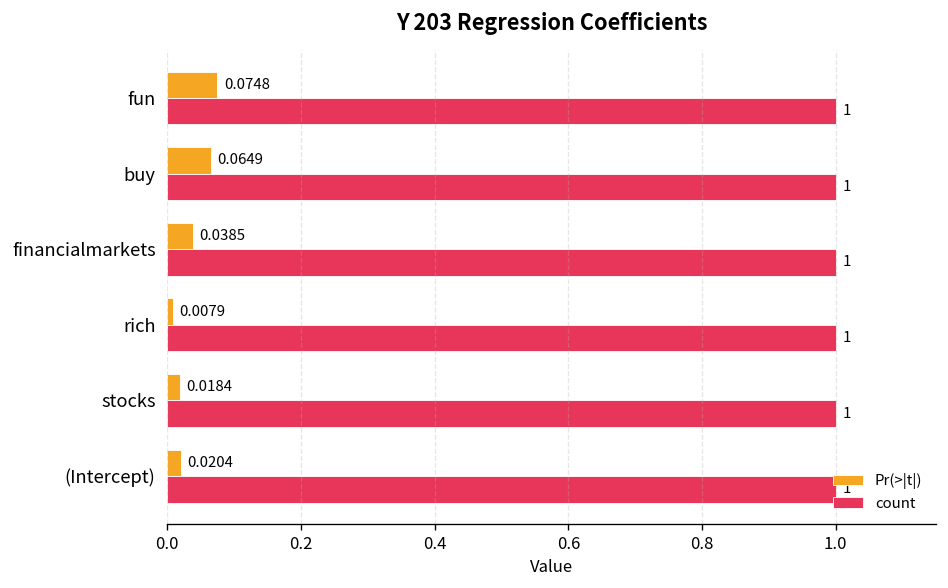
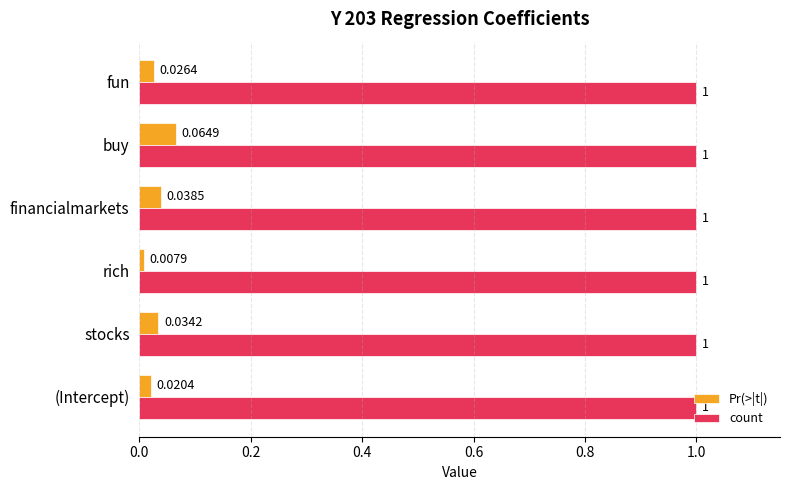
Pr(>|t|), fun: 0.0748 -> 0.0264
Pr(>|t|), stocks: 0.0184 -> 0.0342
